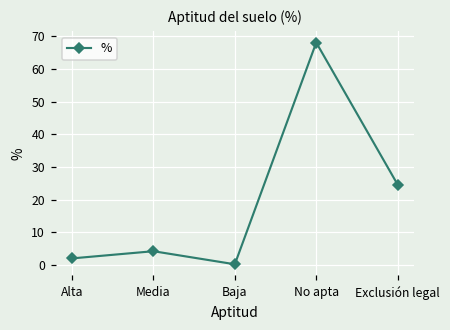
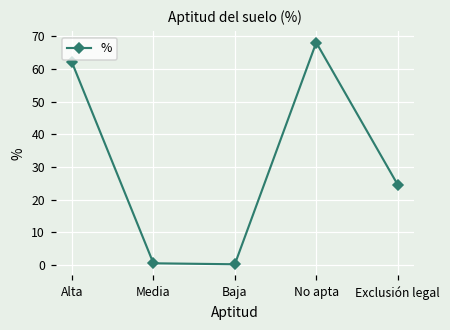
Alta: 2 -> 62
Media: 4 -> 1
